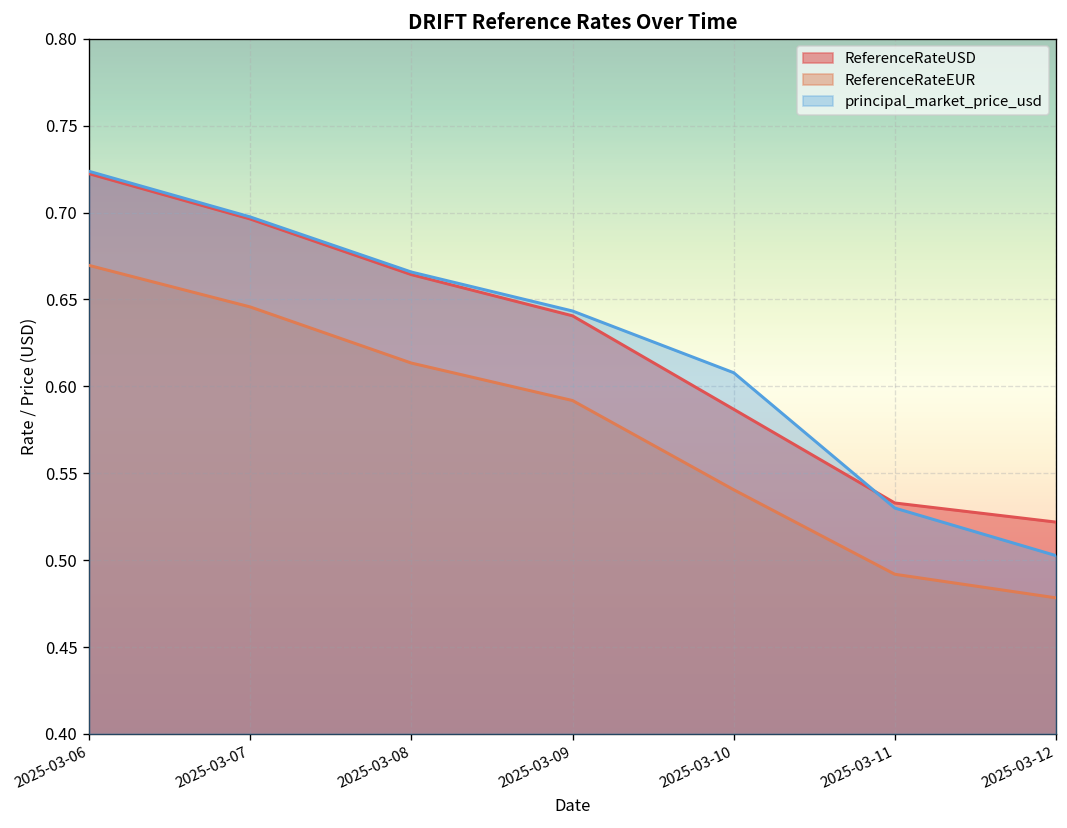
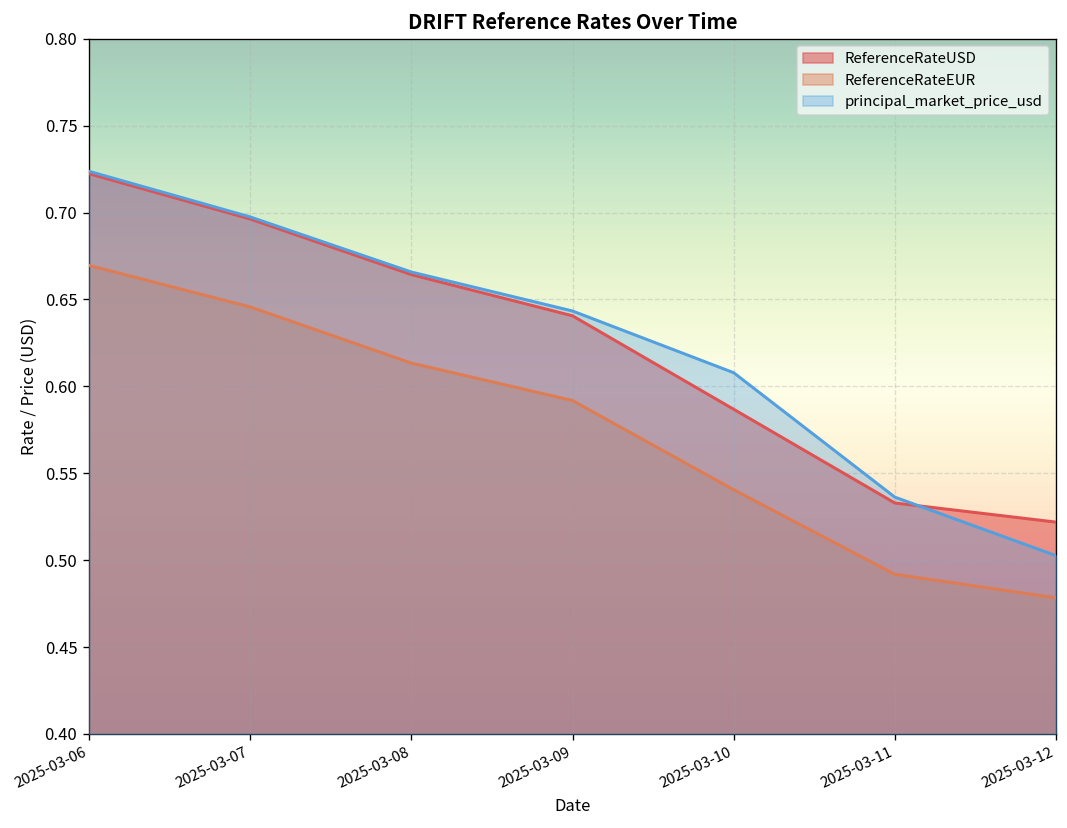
principal_market_price_usd, 2025-03-11: 0.530 -> 0.536
